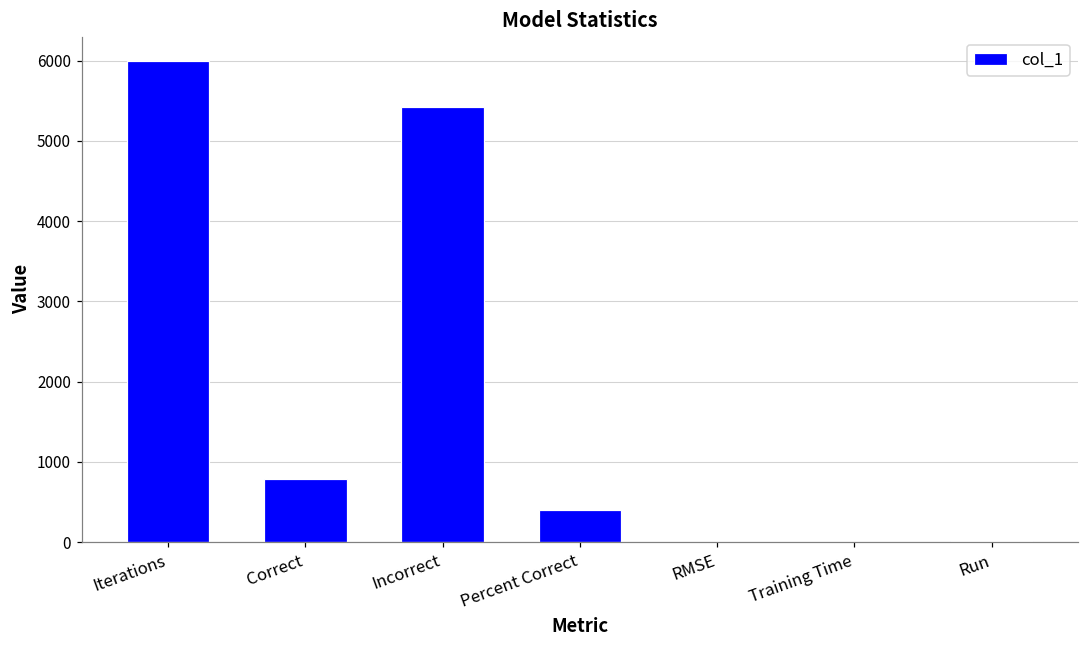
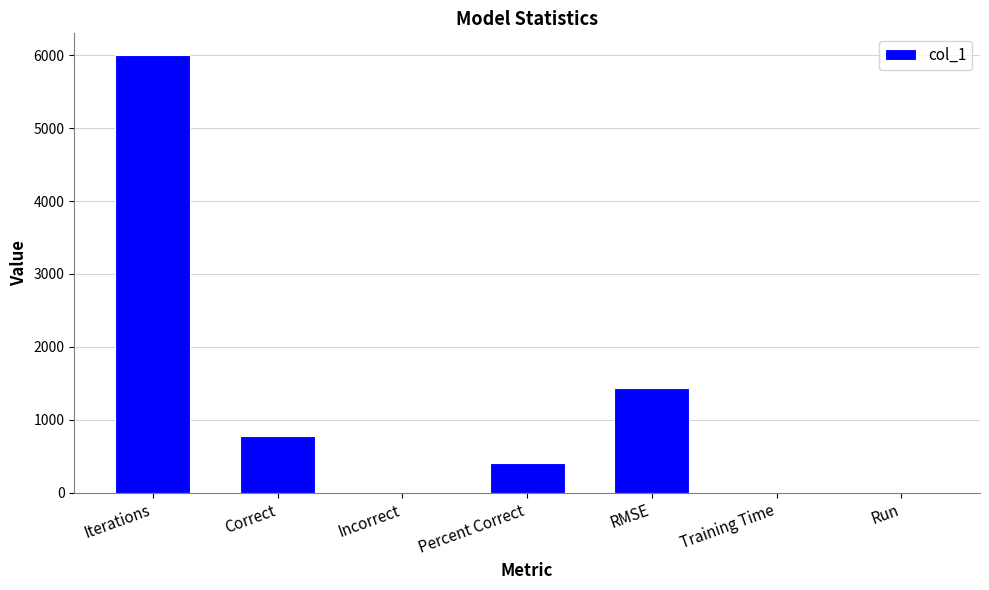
Incorrect: 5400 -> 0
RMSE: 0 -> 1400
